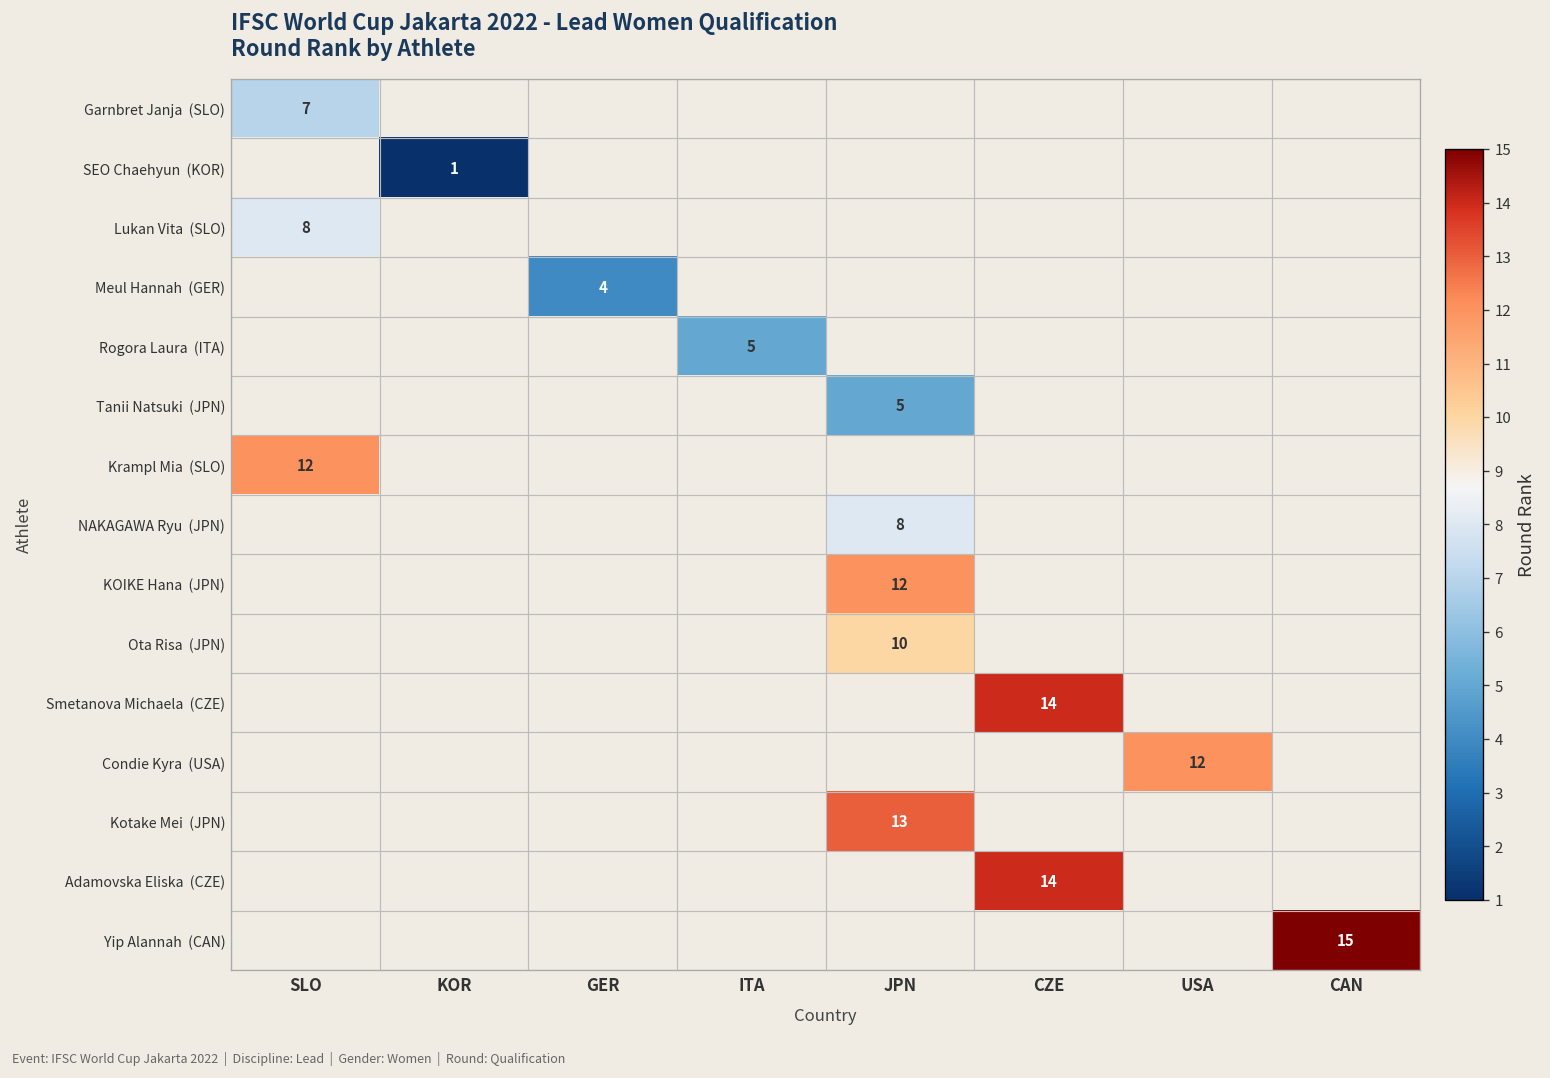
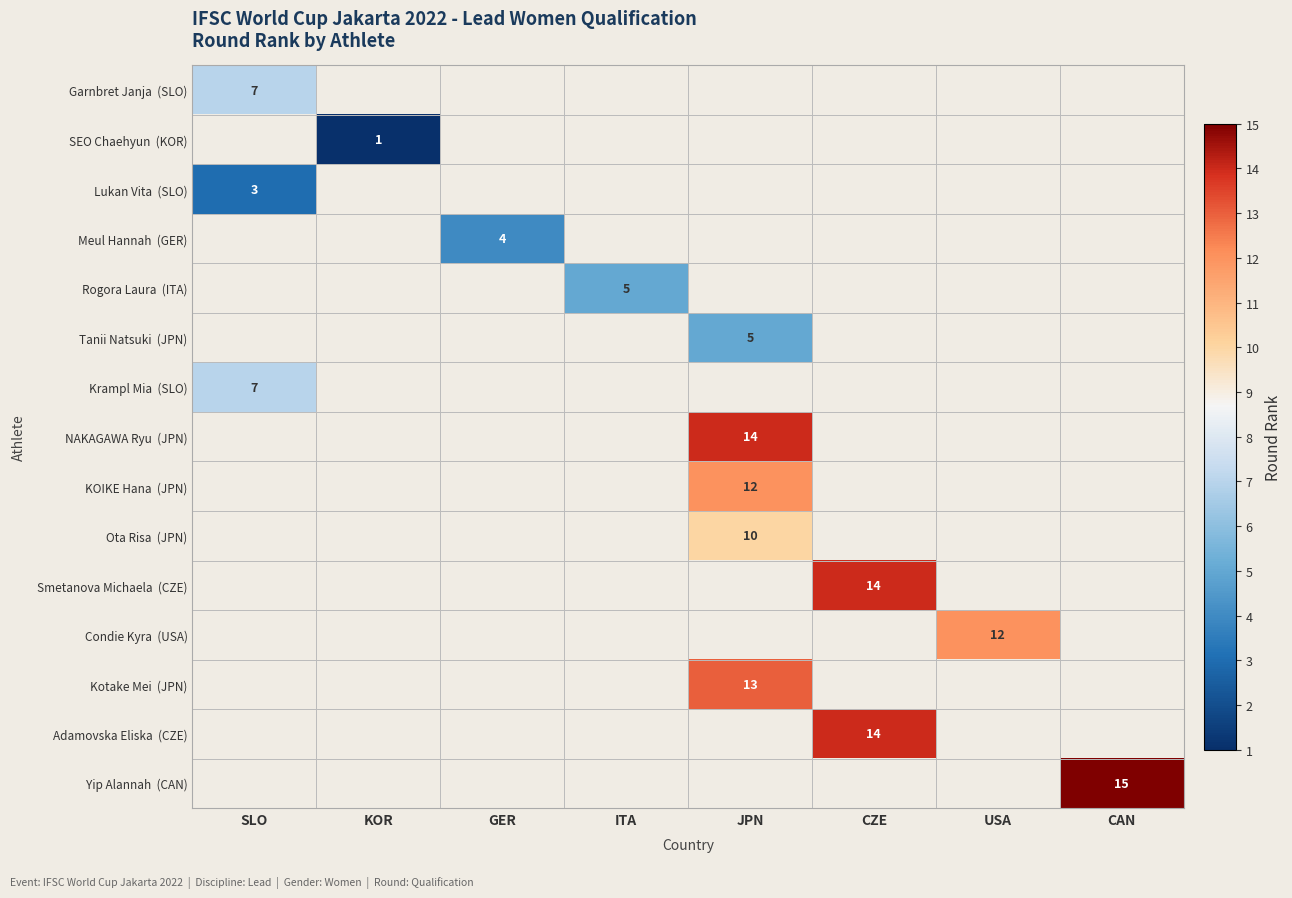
Lukan Vita (SLO), SLO: 8 -> 3
Krampl Mia (SLO), SLO: 12 -> 7
NAKAGAWA Ryu (JPN), JPN: 8 -> 14
